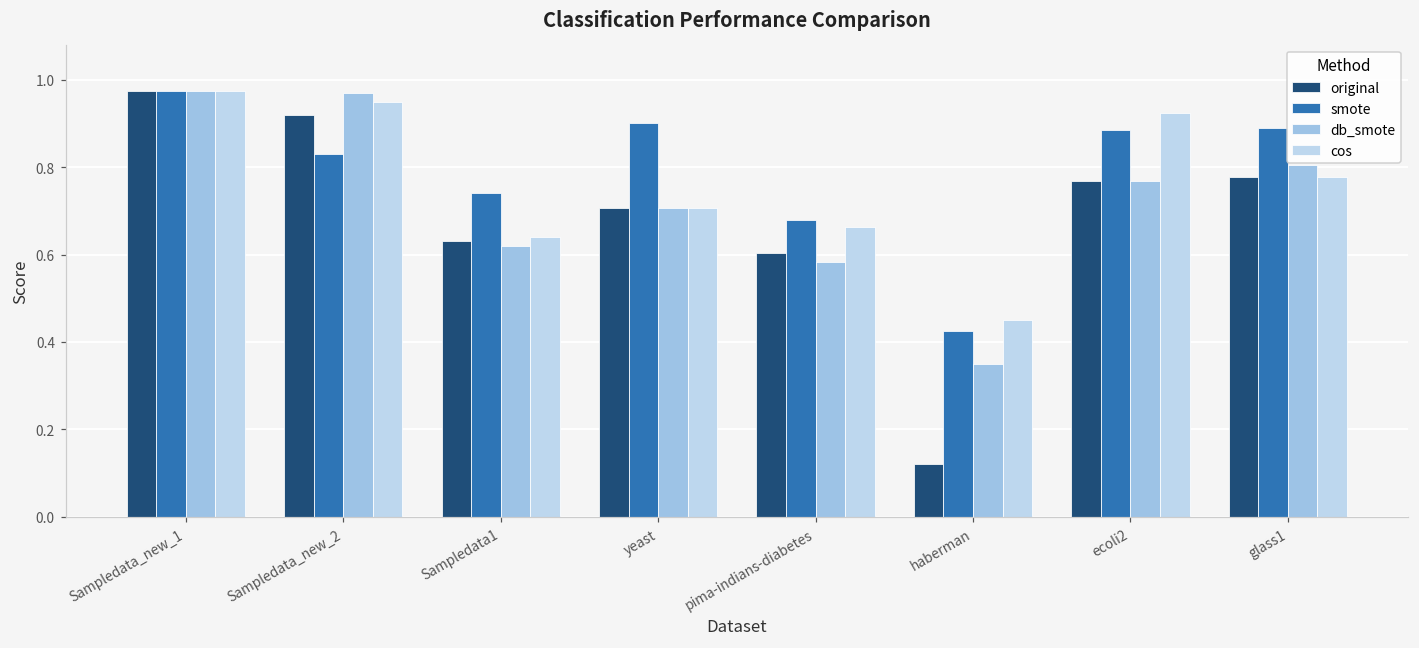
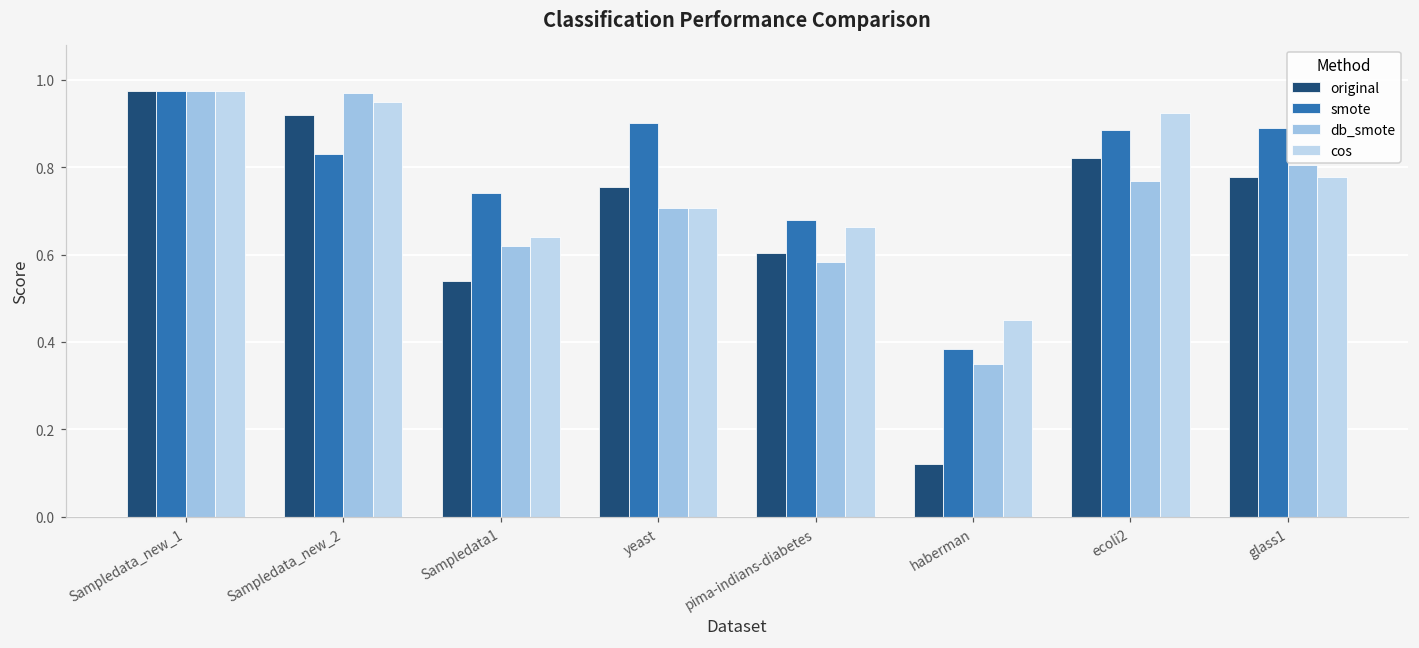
original, Sampledata1: 0.63 -> 0.54
original, yeast: 0.71 -> 0.76
smote, haberman: 0.43 -> 0.38
original, ecoli2: 0.77 -> 0.82
